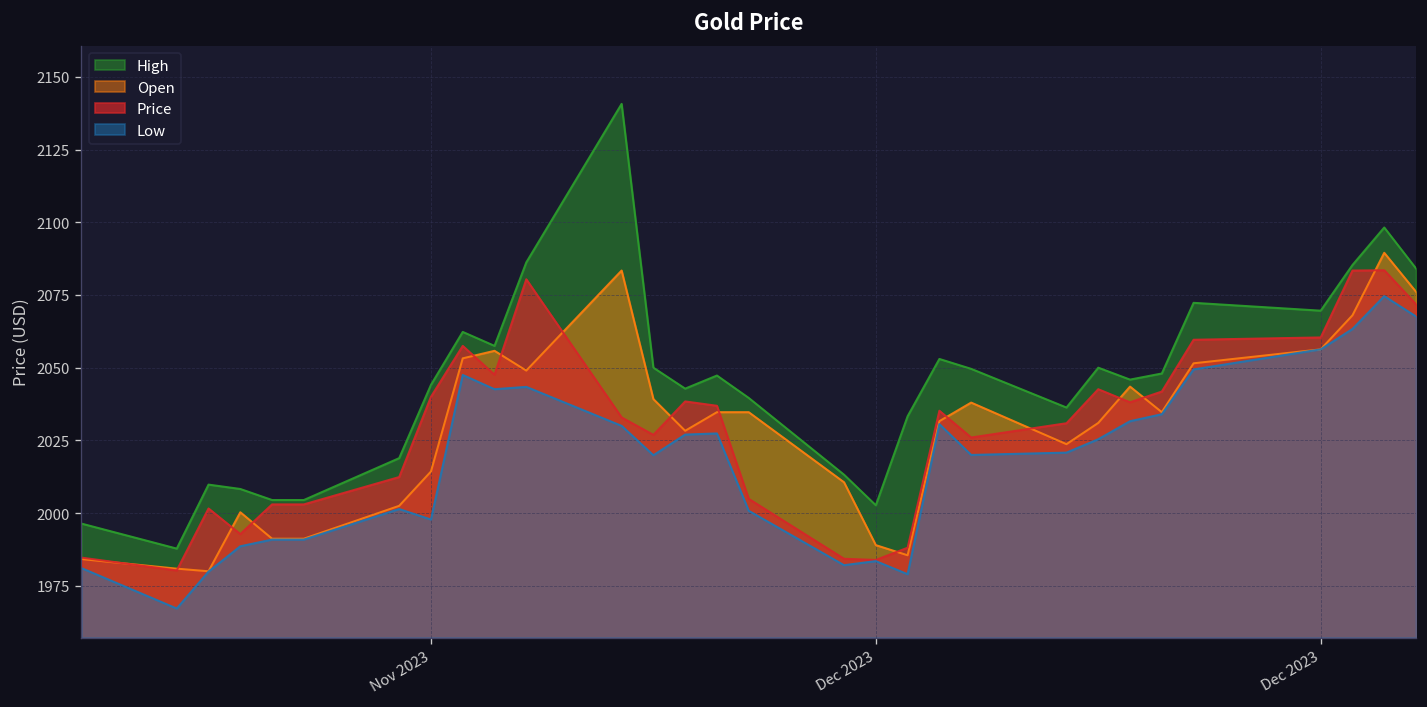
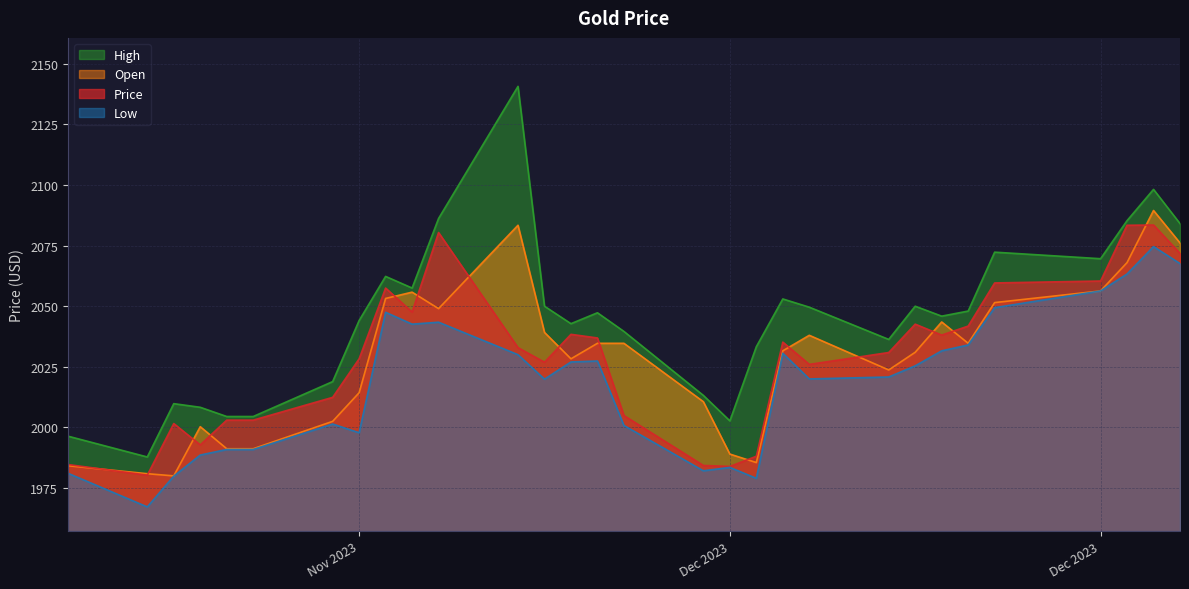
Price, Nov 2023: 2040 -> 2028
